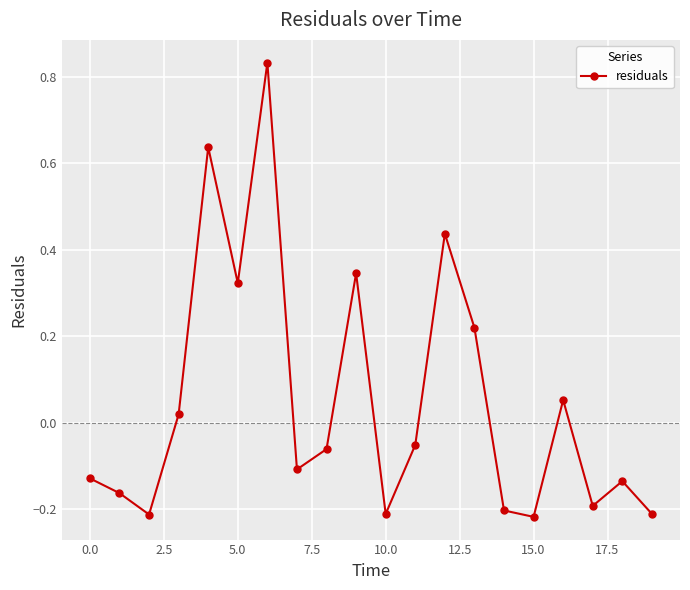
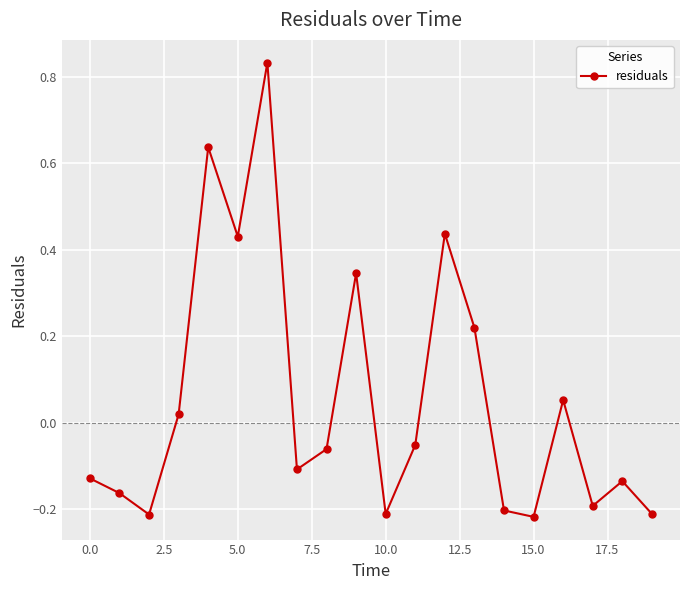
5.0: 0.32 -> 0.43
